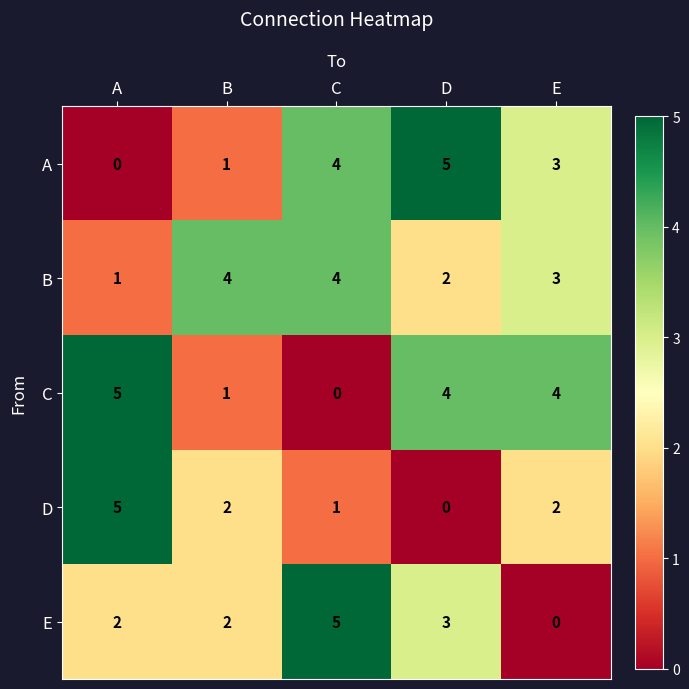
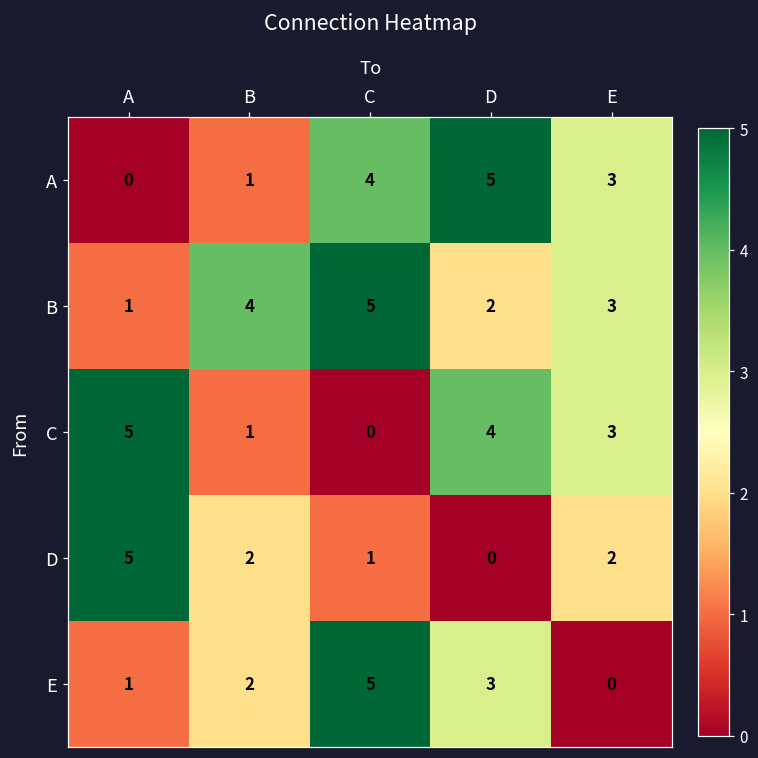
B, C: 4 -> 5
C, E: 4 -> 3
E, A: 2 -> 1
